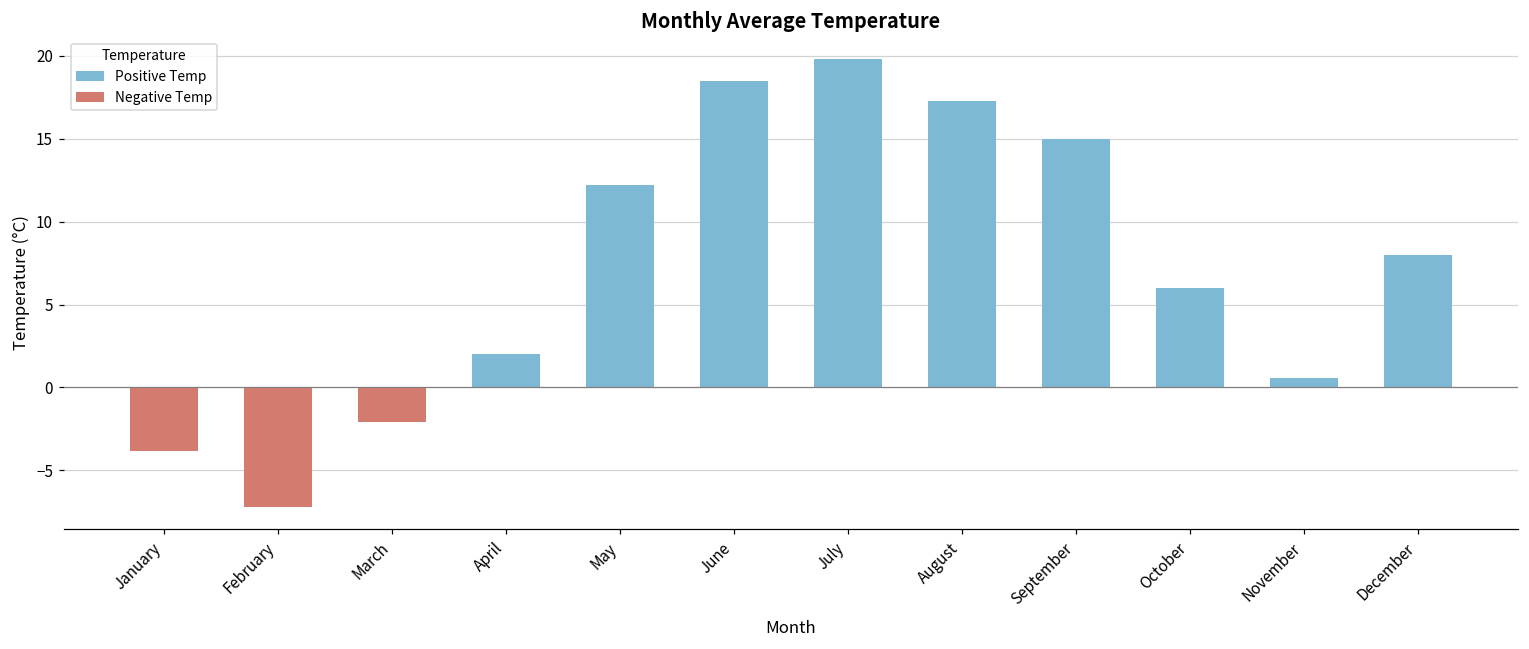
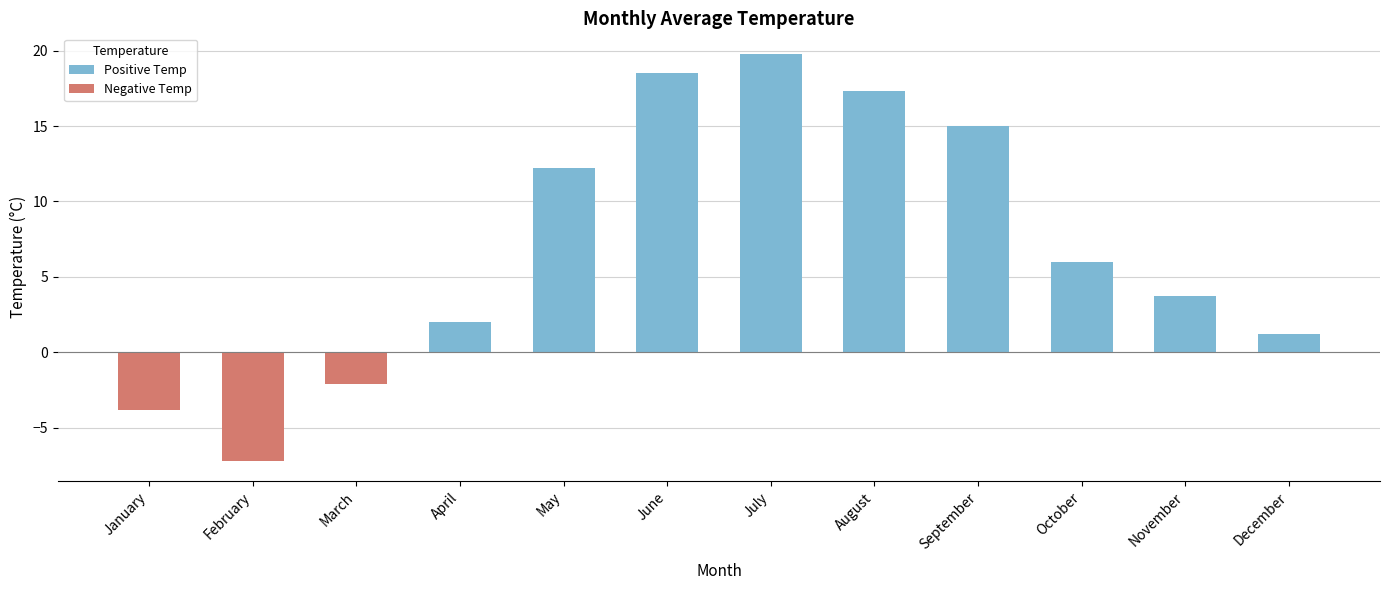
November: 0.6 -> 3.7
December: 8.0 -> 1.2
